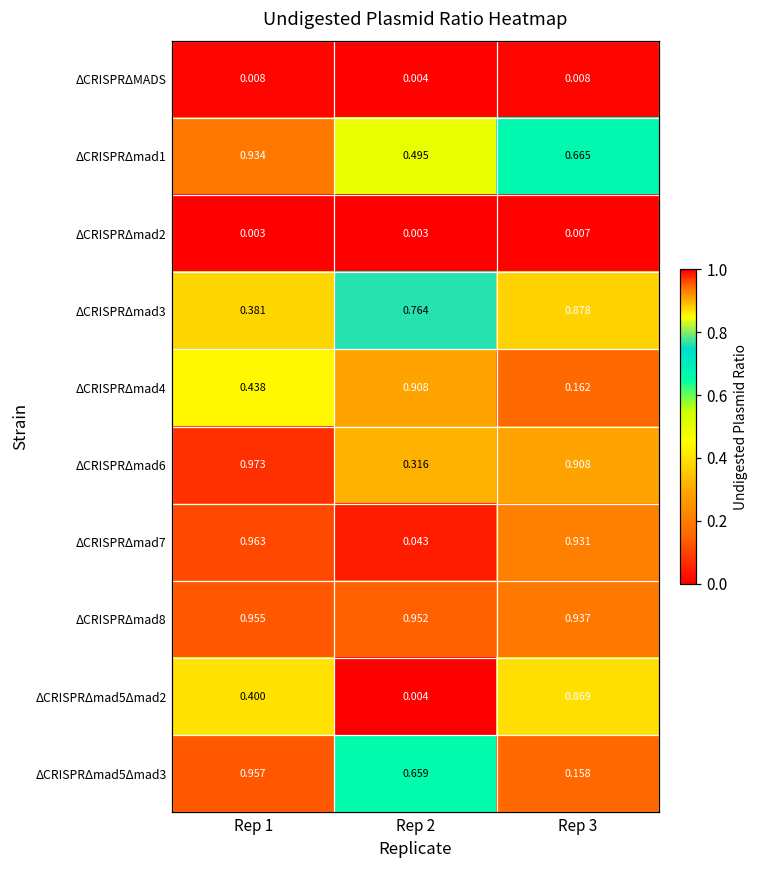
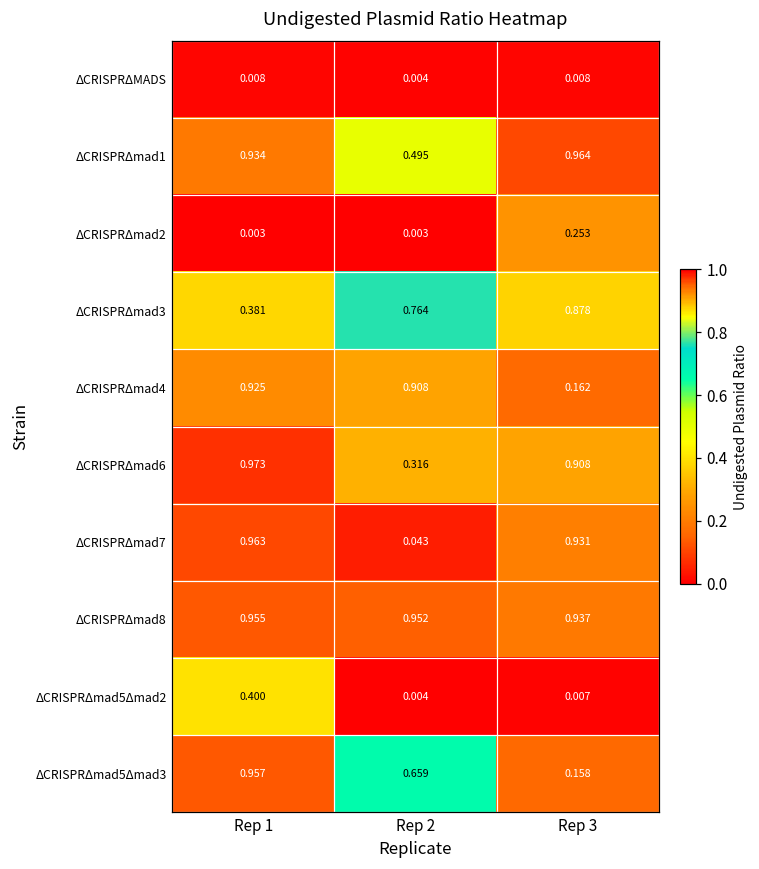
ΔCRISPRΔmad1, Rep 3: 0.665 -> 0.964
ΔCRISPRΔmad2, Rep 3: 0.007 -> 0.253
ΔCRISPRΔmad4, Rep 1: 0.438 -> 0.925
ΔCRISPRΔmad5Δmad2, Rep 3: 0.869 -> 0.007
